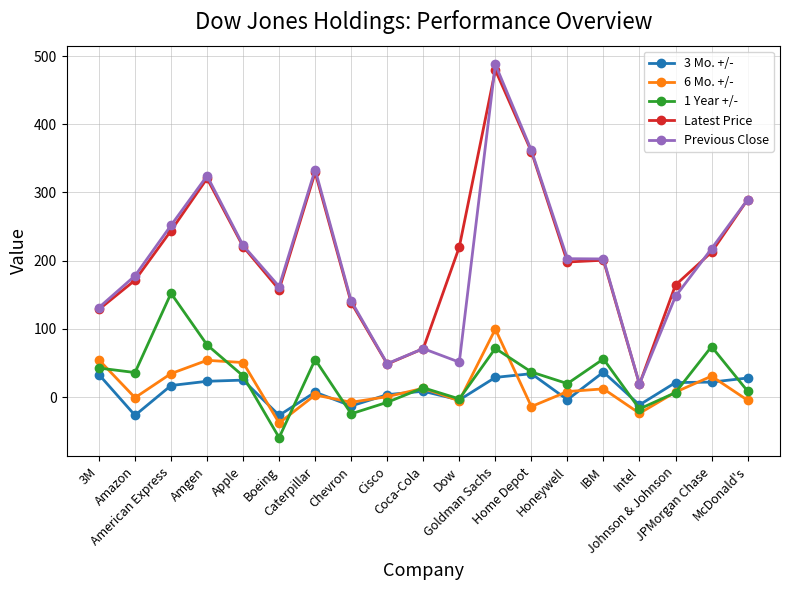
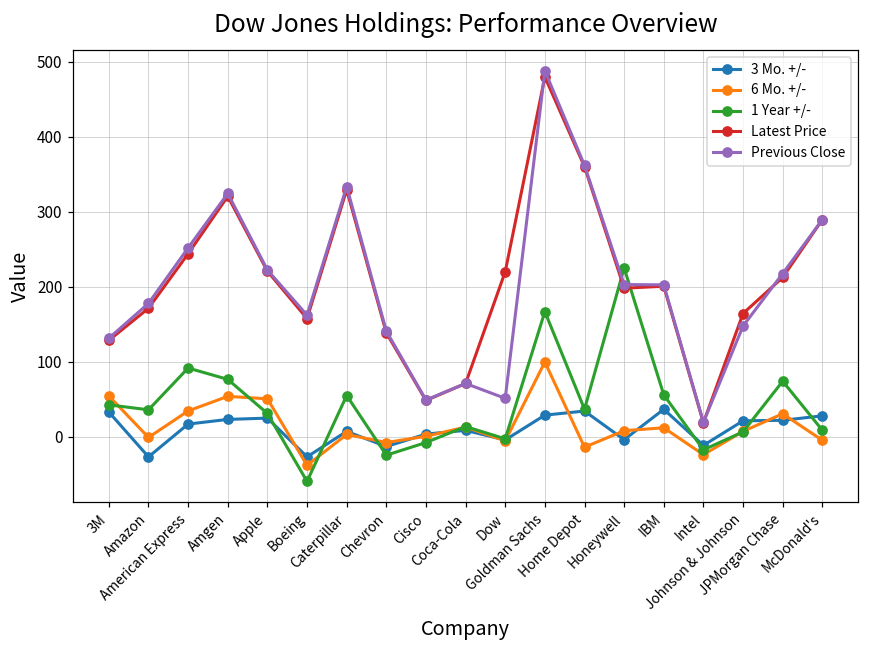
1 Year +/-, American Express: 150 -> 90
1 Year +/-, Goldman Sachs: 70 -> 170
1 Year +/-, Honeywell: 20 -> 230
